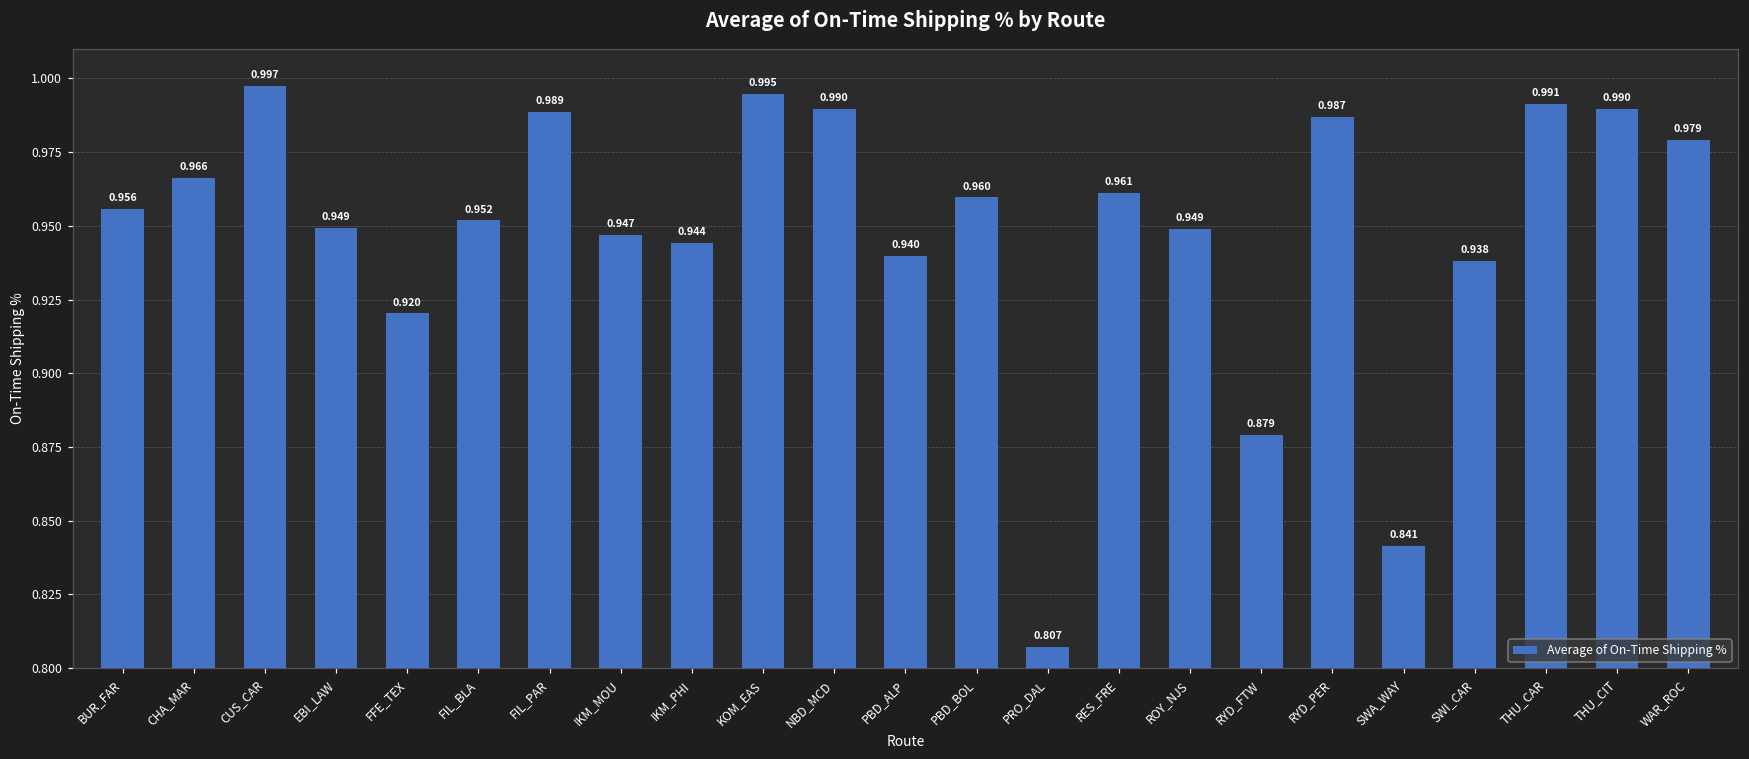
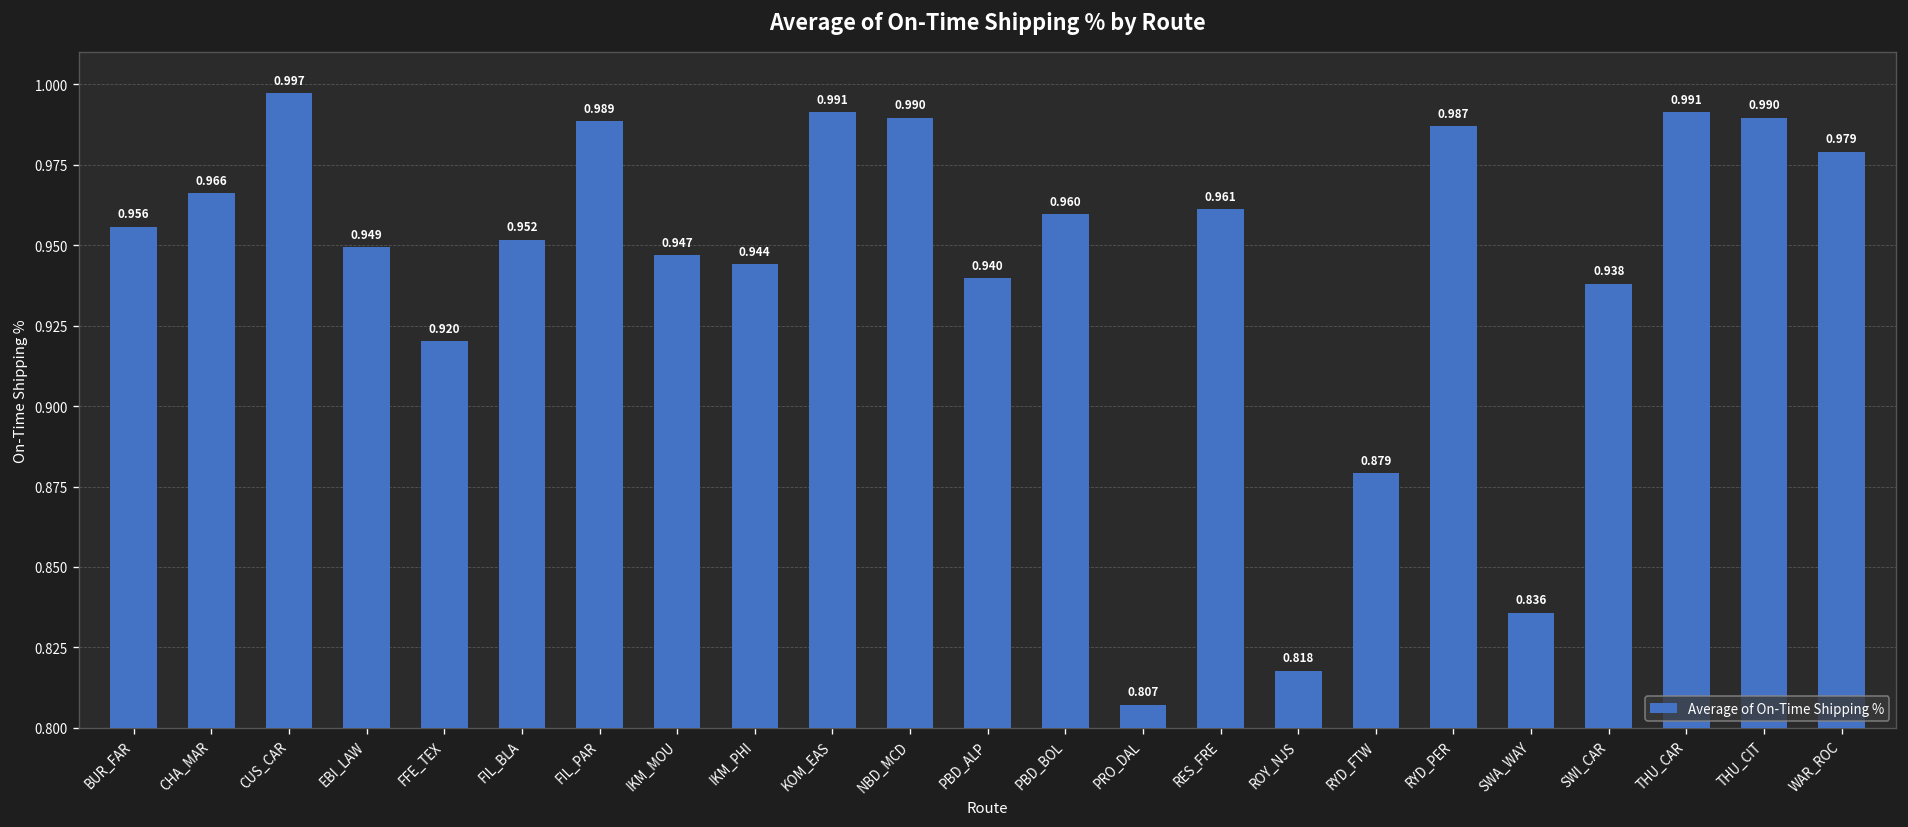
KOM_EAS: 0.995 -> 0.991
ROY_NJS: 0.949 -> 0.818
SWA_WAY: 0.841 -> 0.836
